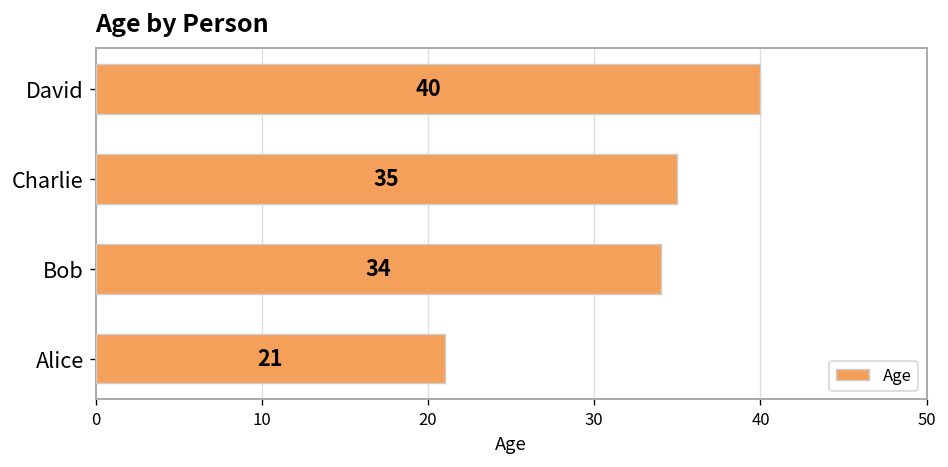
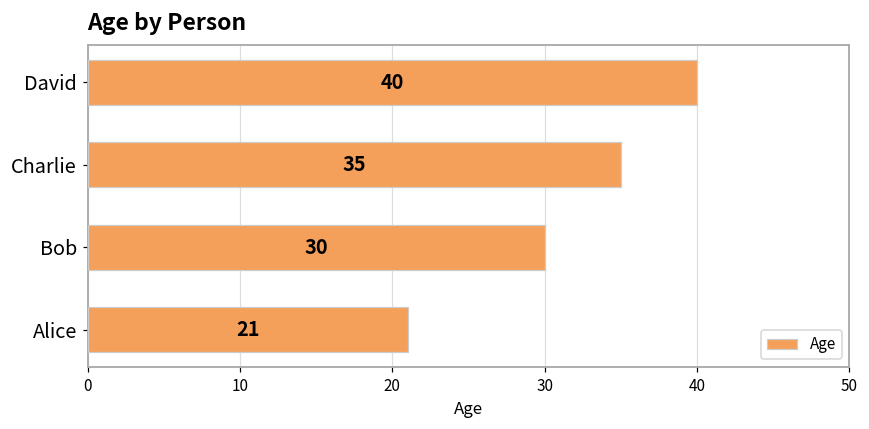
Bob: 34 -> 30
